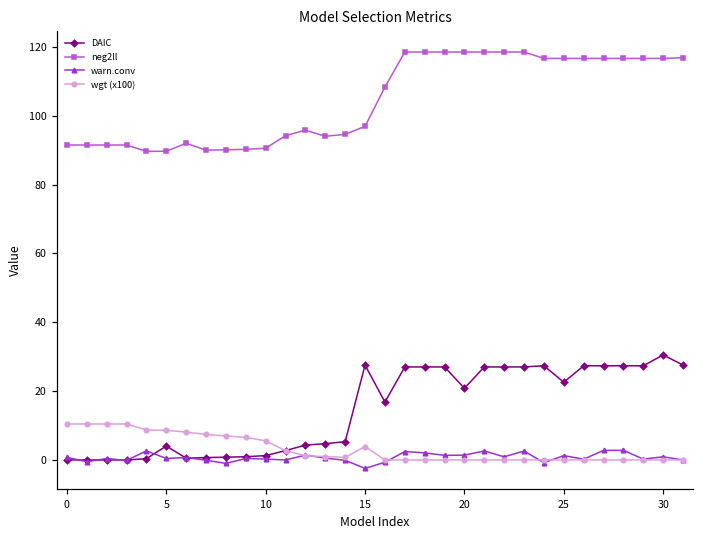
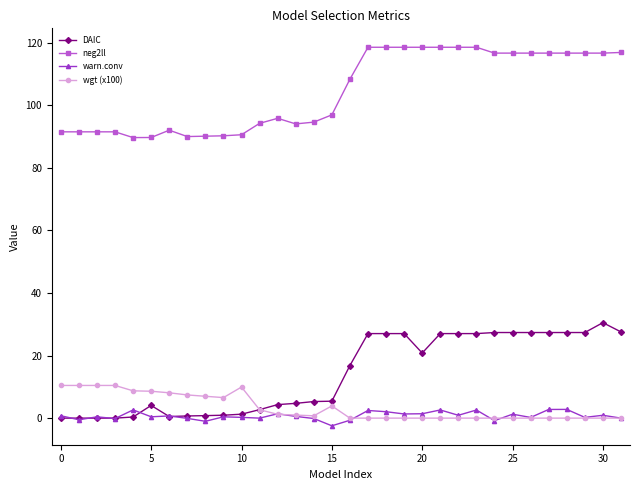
wgt (x100), 10: 6 -> 10
DAIC, 15: 28 -> 5
DAIC, 25: 23 -> 27
